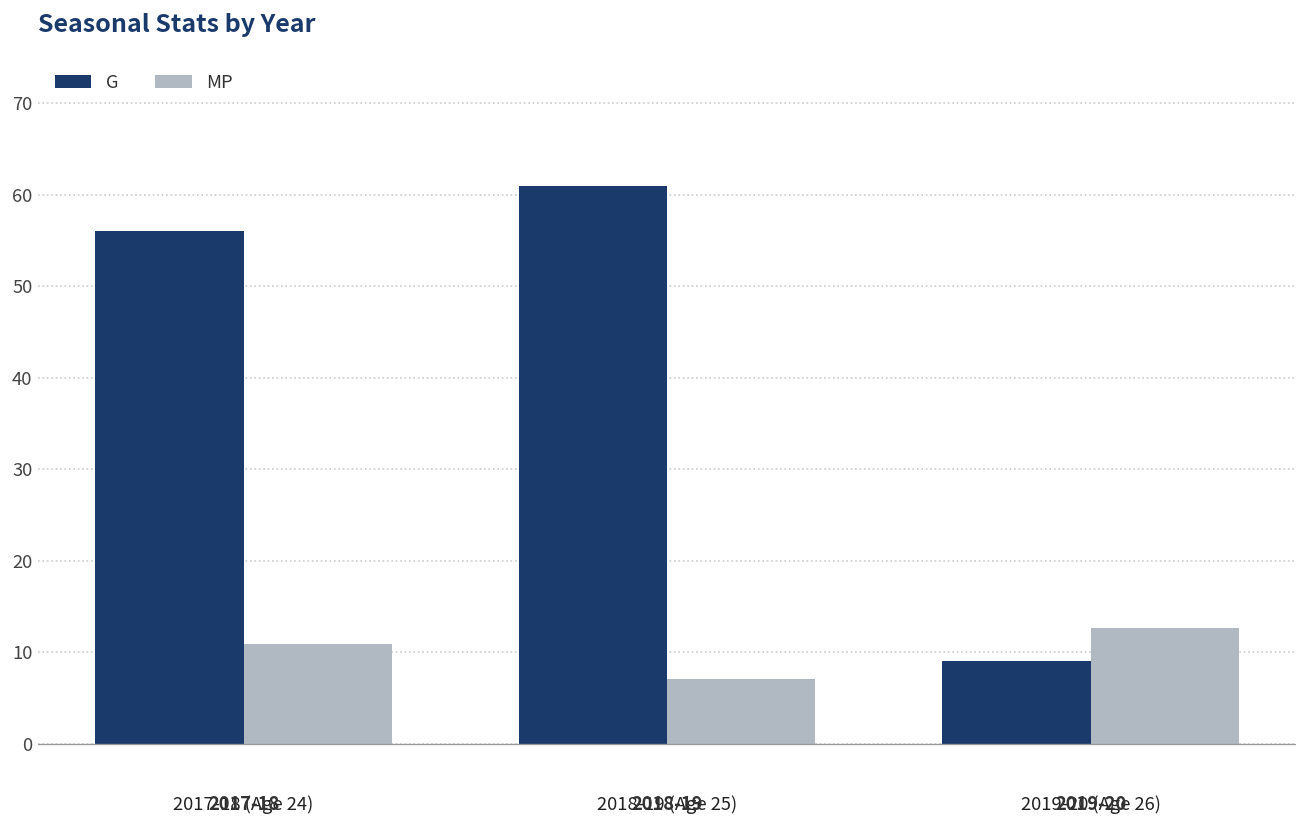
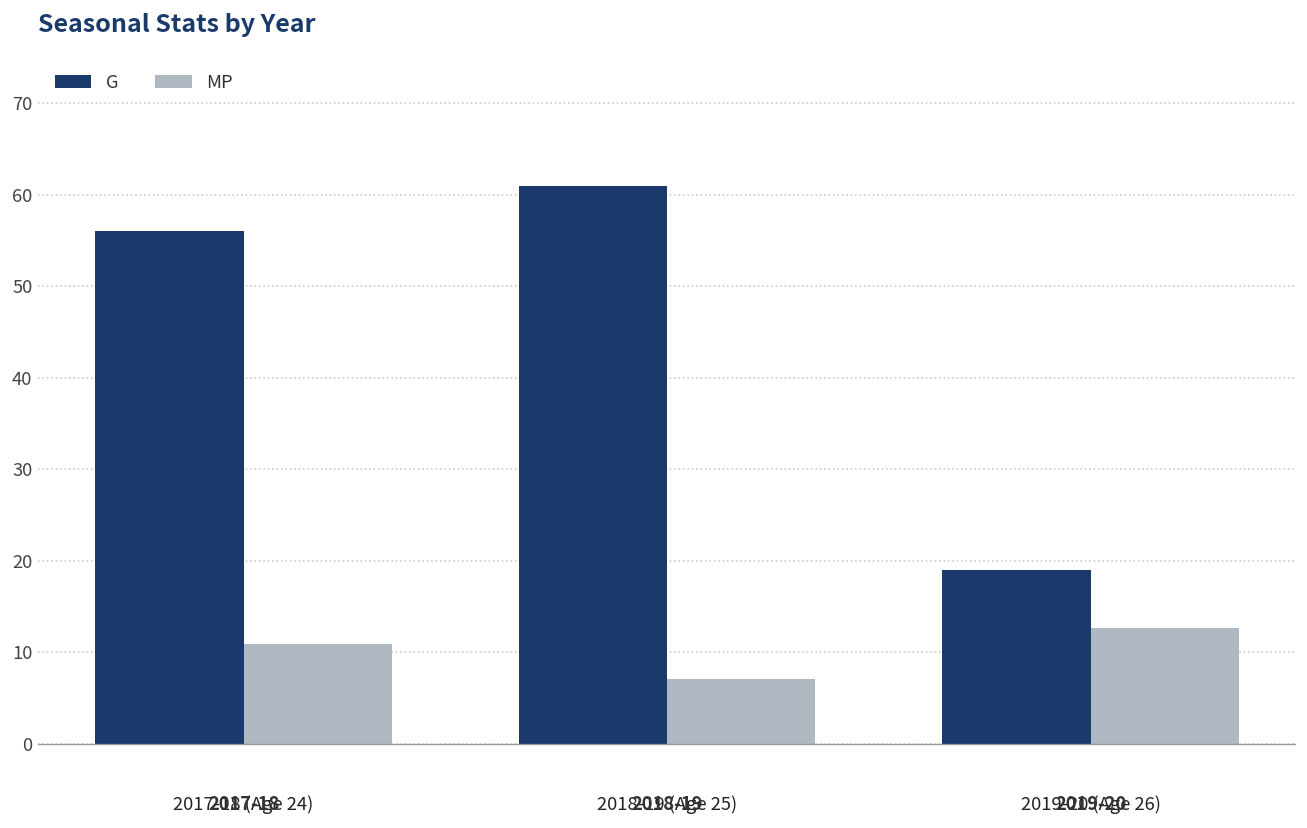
G, 2019-20 (Age 26): 9 -> 19
